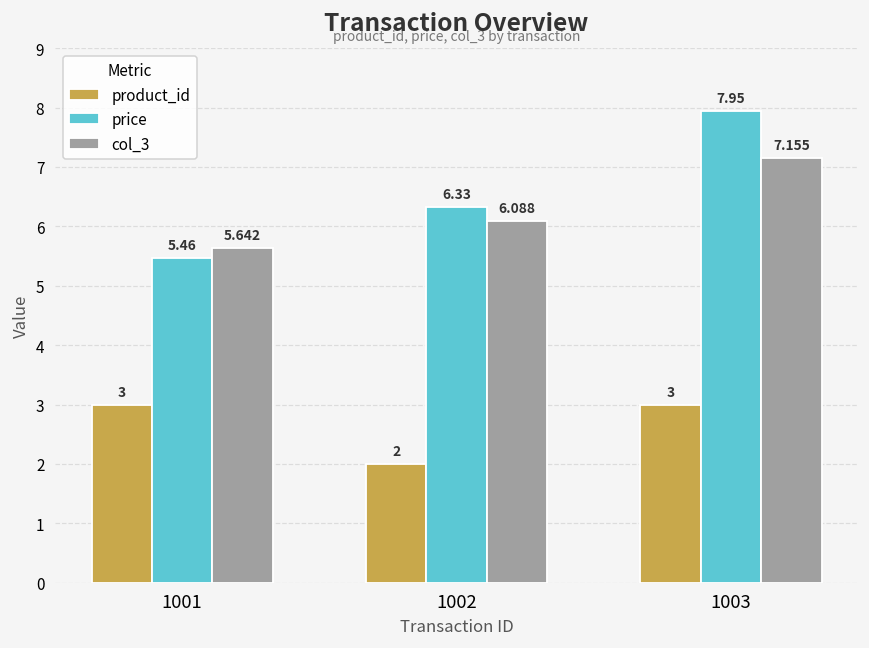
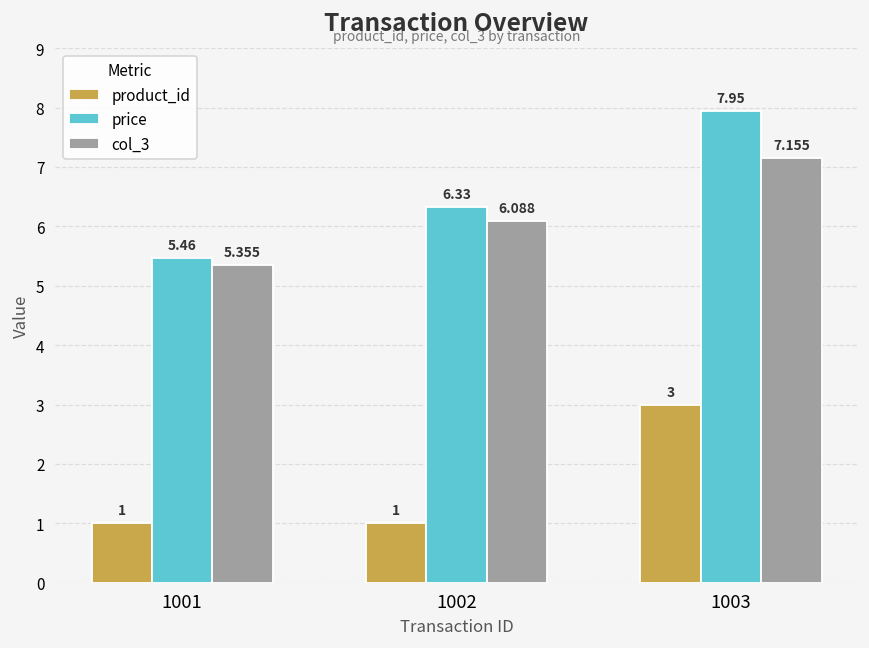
product_id, 1001: 3 -> 1
col_3, 1001: 5.642 -> 5.355
product_id, 1002: 2 -> 1
